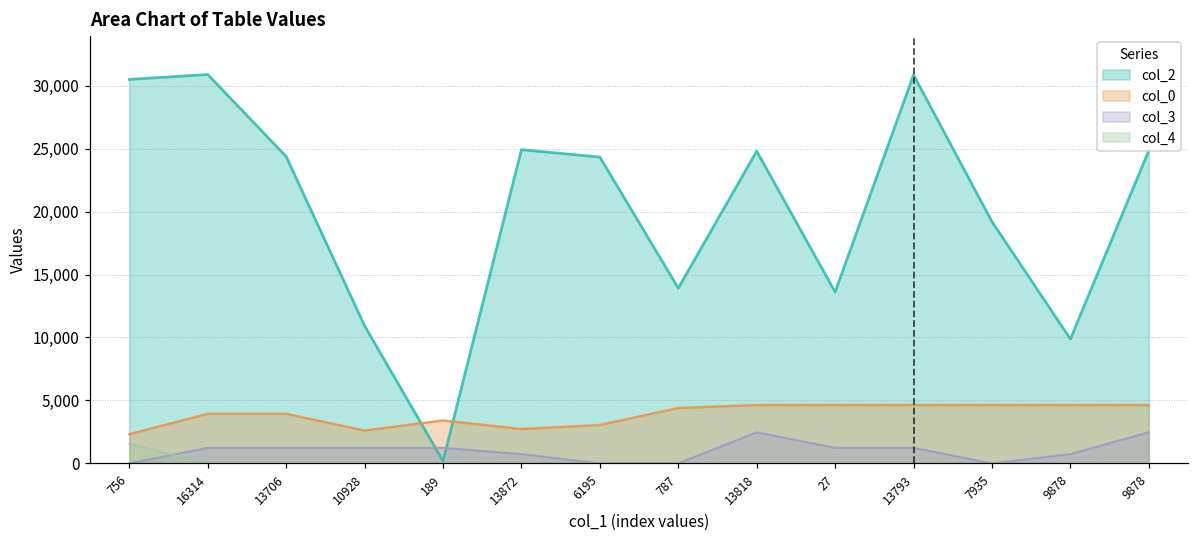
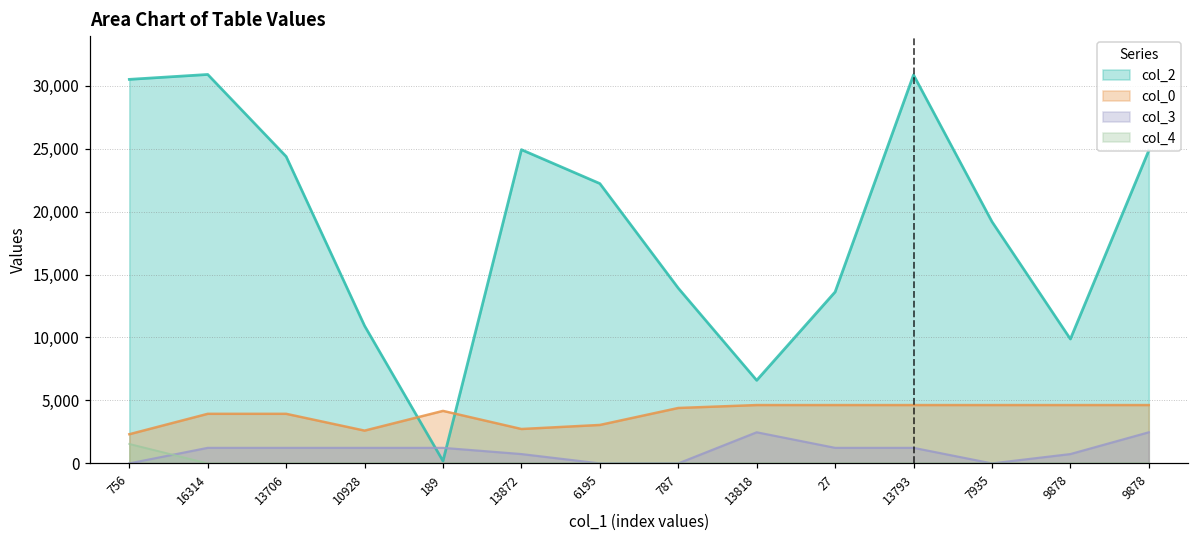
col_0, 189: 3,400 -> 4,200
col_2, 6195: 24,300 -> 22,200
col_2, 13818: 24,800 -> 6,600
